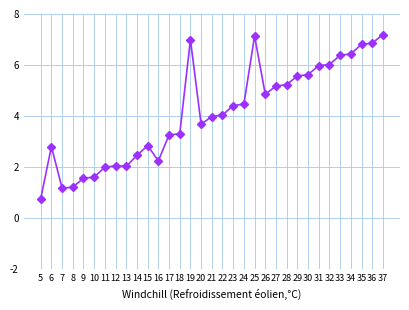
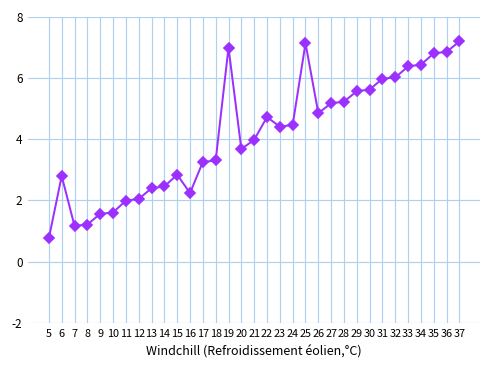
13: 2.0 -> 2.4
22: 4.0 -> 4.7
